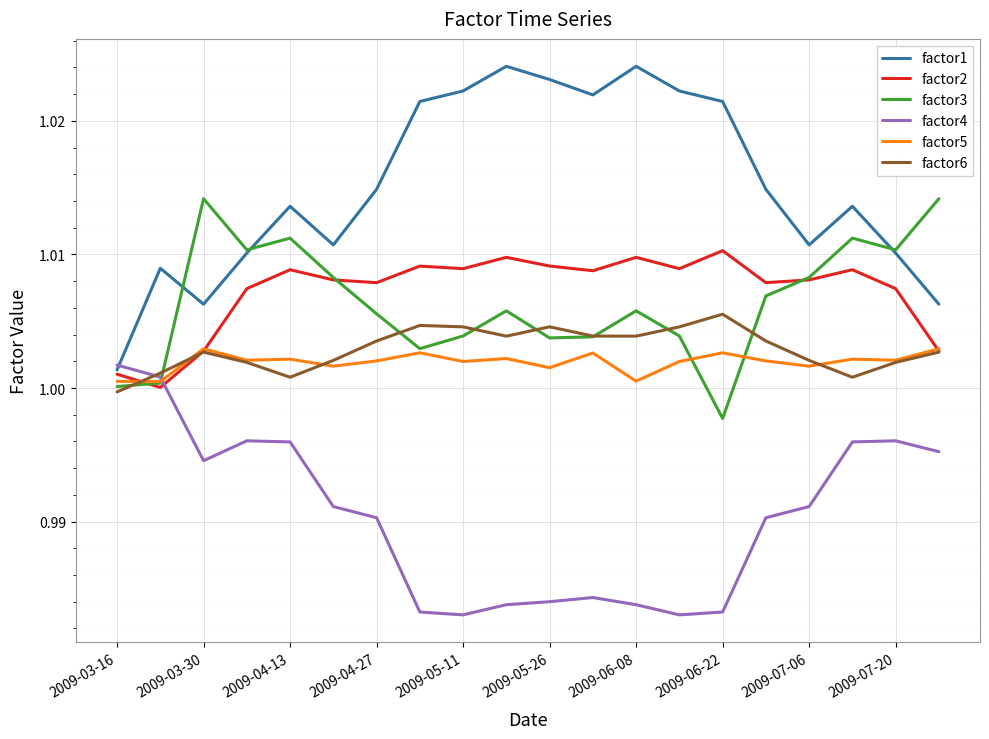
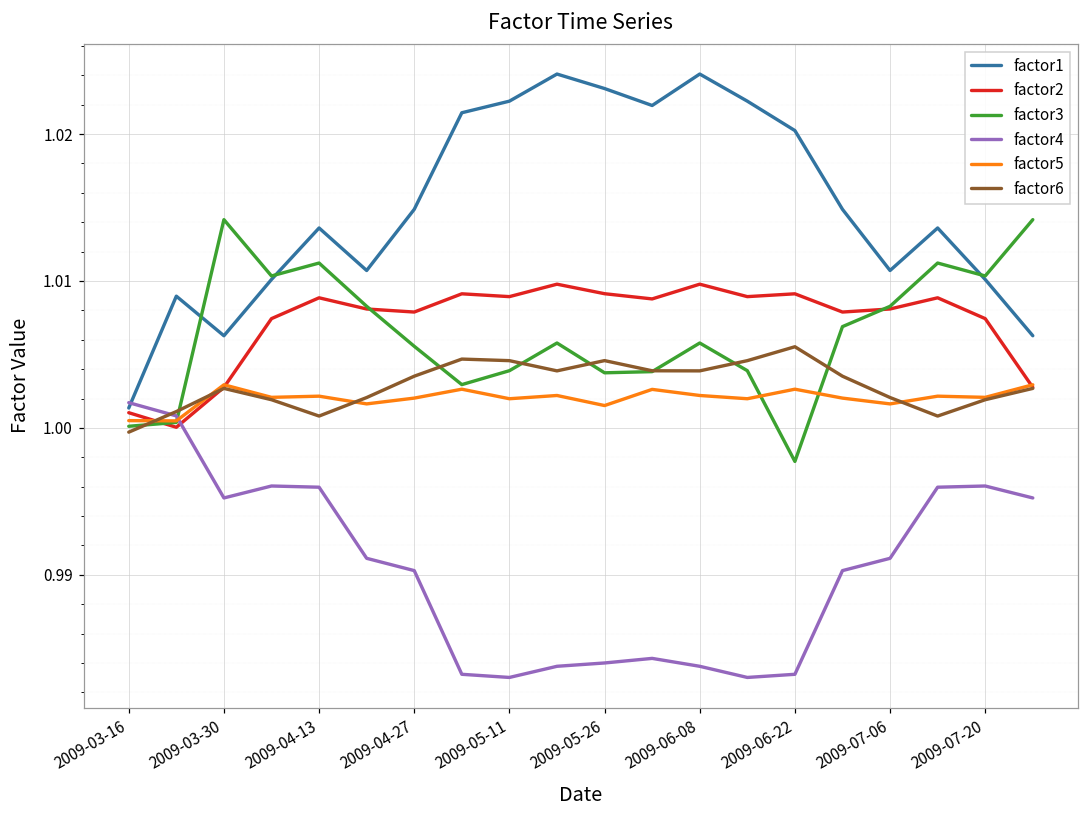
factor4, 2009-03-30: 0.9946 -> 0.9952
factor5, 2009-06-08: 1.0005 -> 1.0022
factor1, 2009-06-22: 1.0215 -> 1.0202
factor2, 2009-06-22: 1.0103 -> 1.0091
